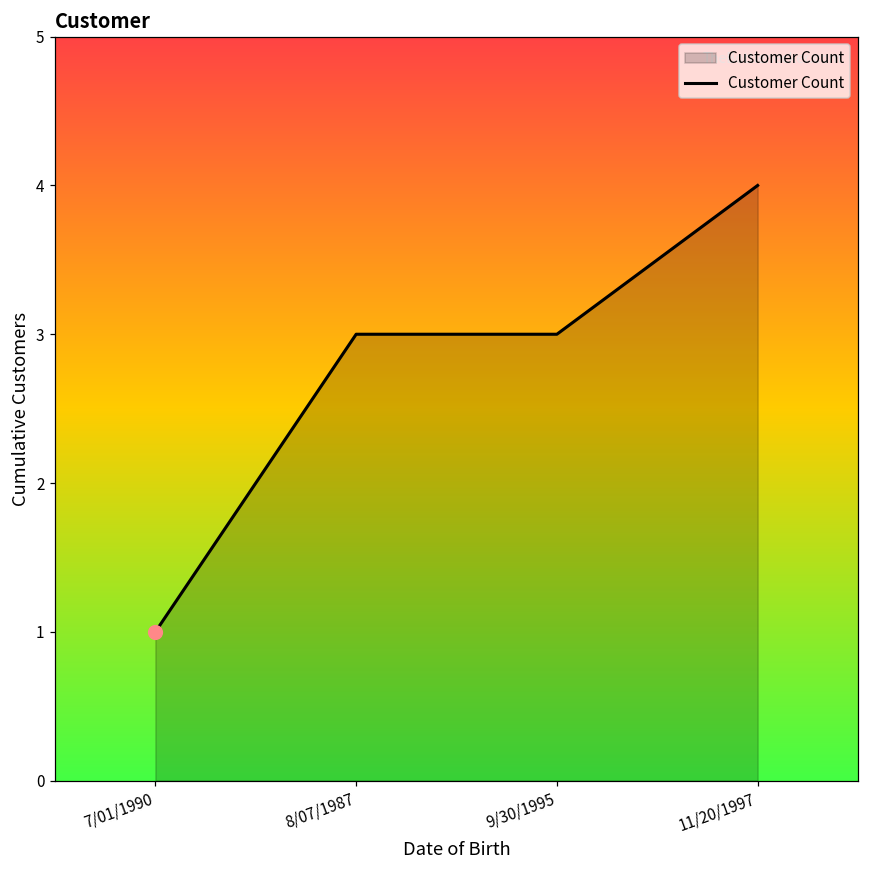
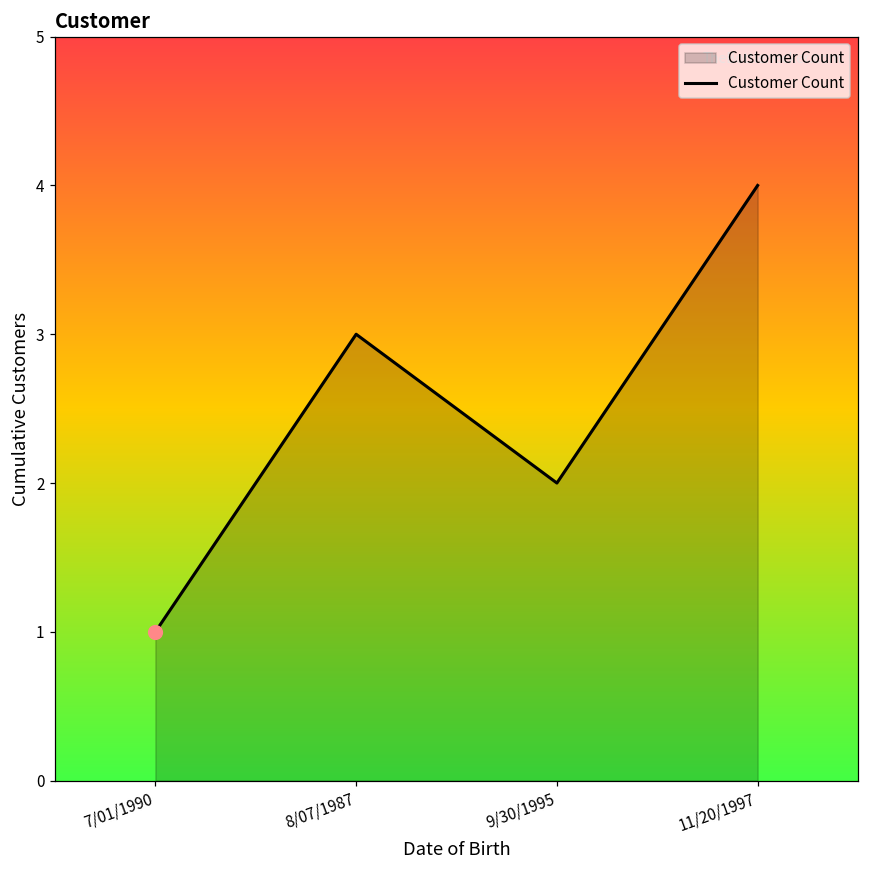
Customer Count, 9/30/1995: 3 -> 2
